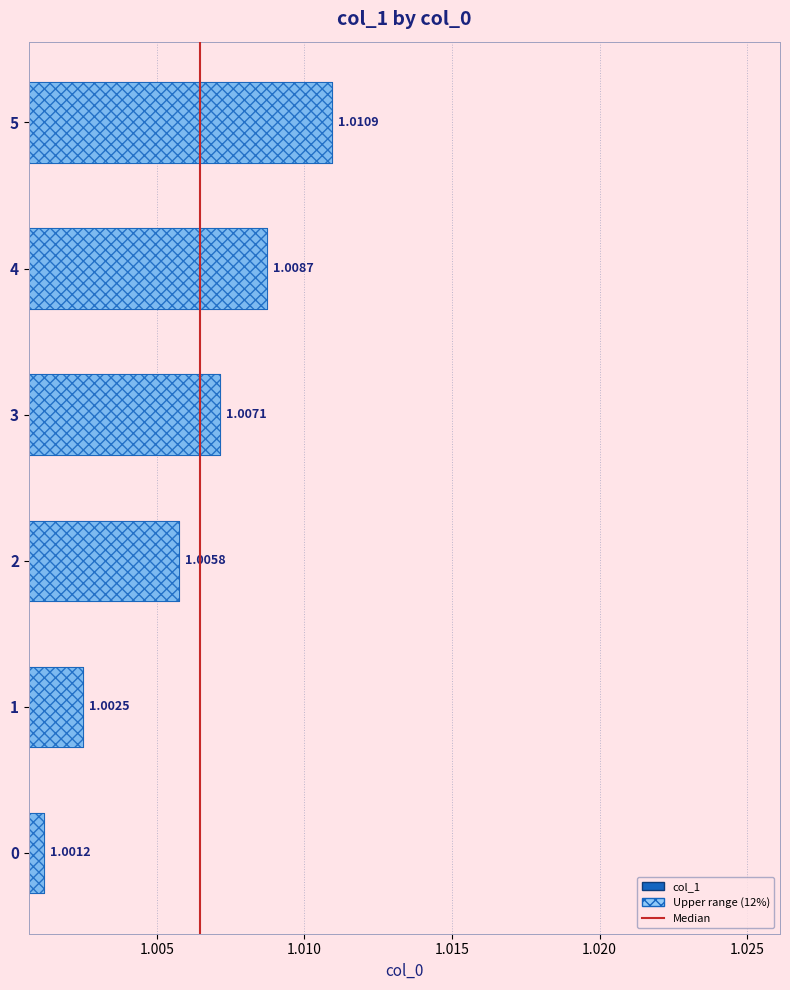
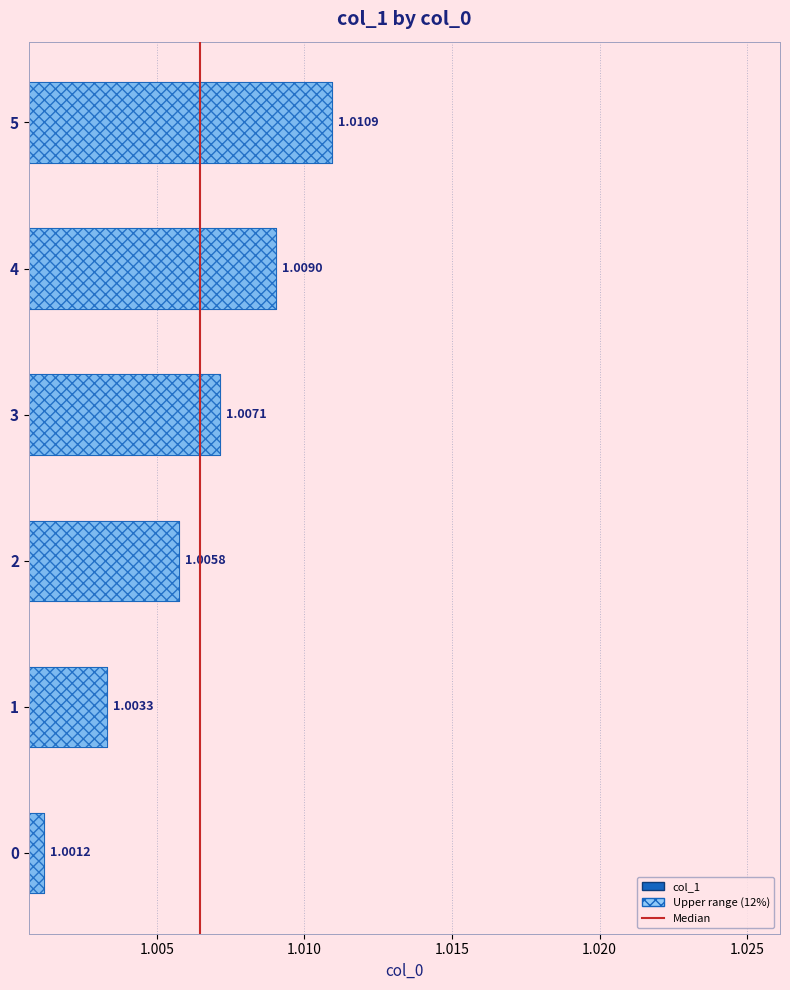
4: 1.0087 -> 1.0090
1: 1.0025 -> 1.0033
